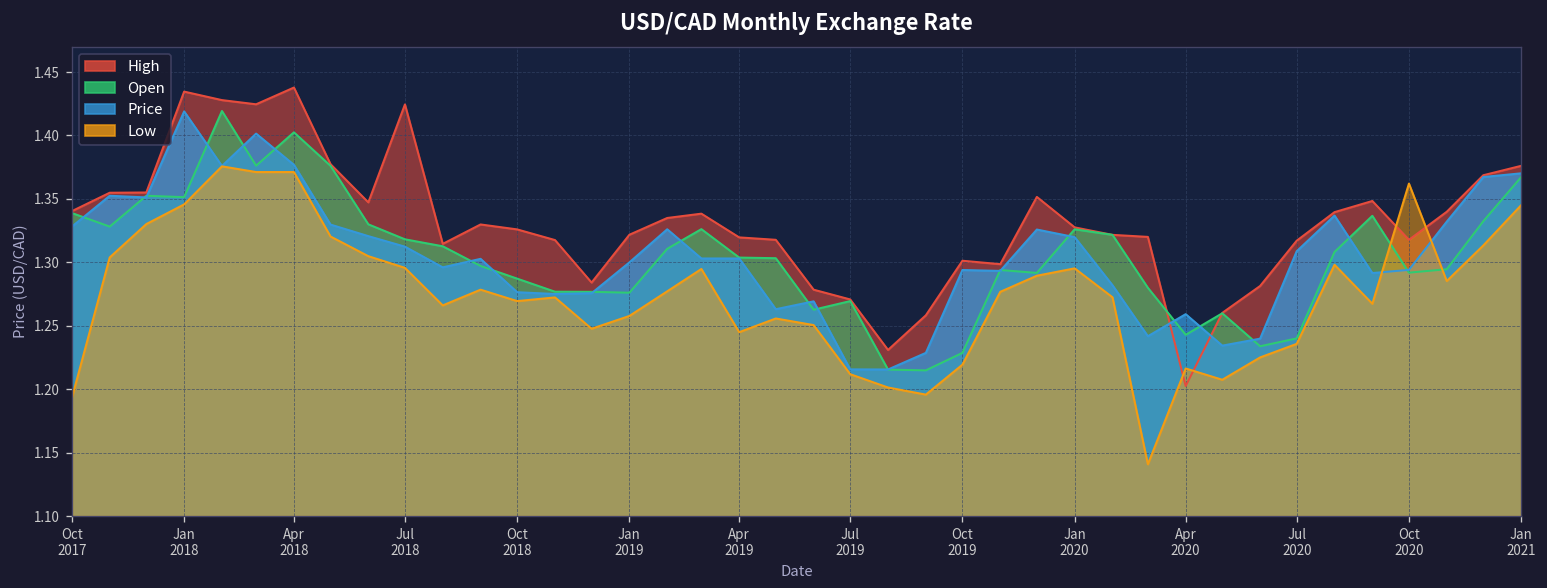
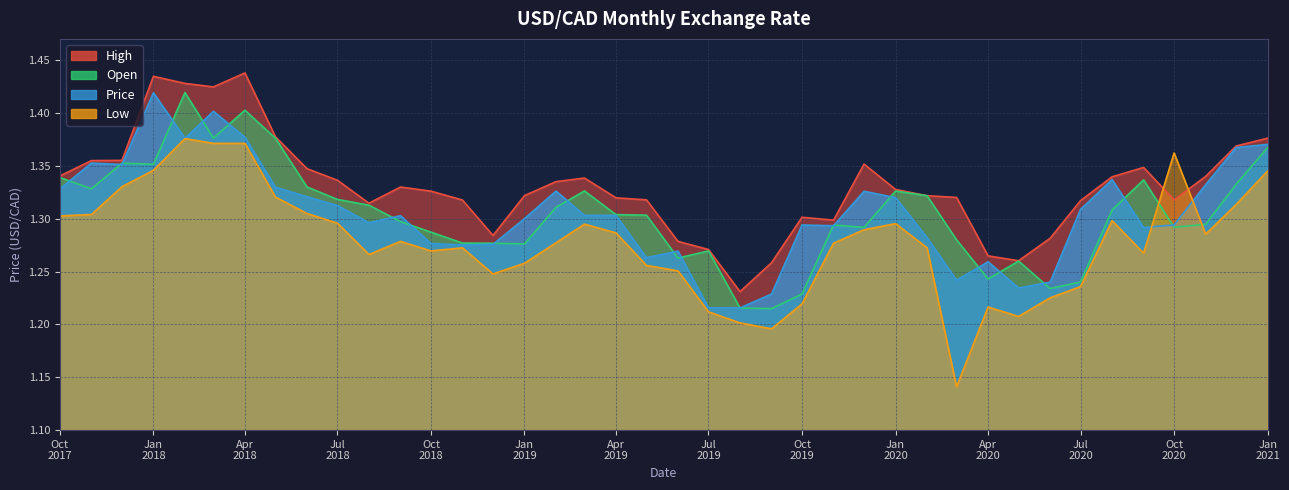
Low, Oct 2017: 1.193 -> 1.303
High, Jul 2018: 1.425 -> 1.336
Low, Apr 2019: 1.245 -> 1.287
High, Apr 2020: 1.203 -> 1.265
